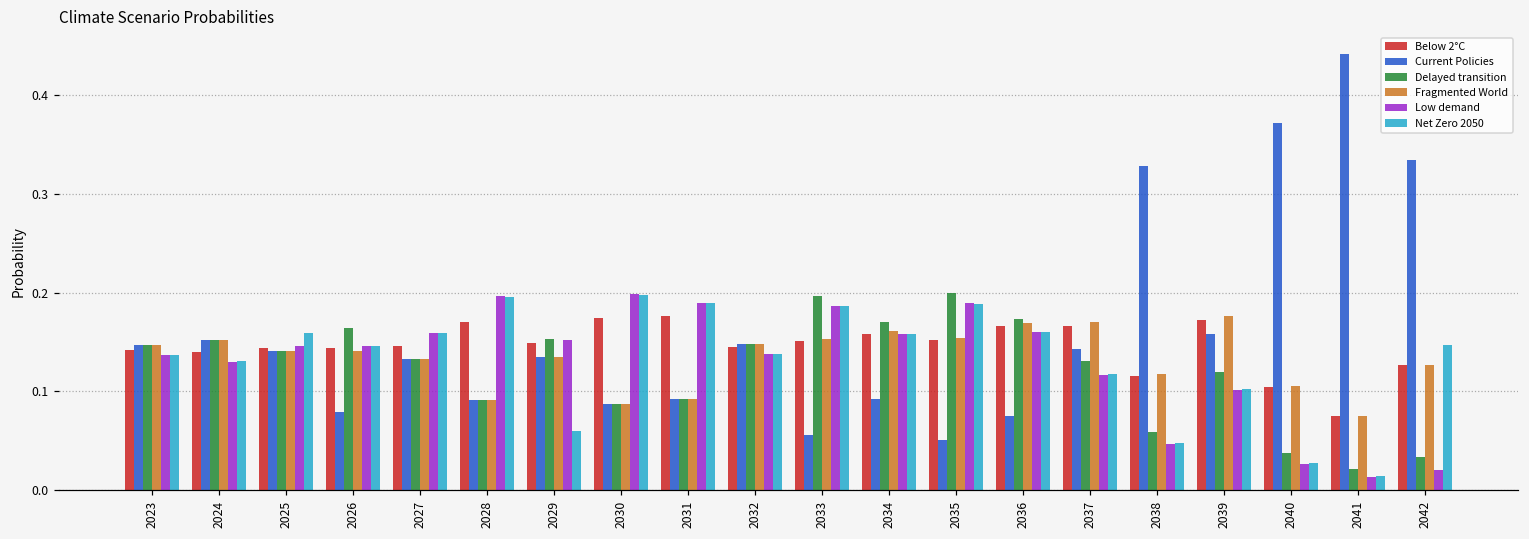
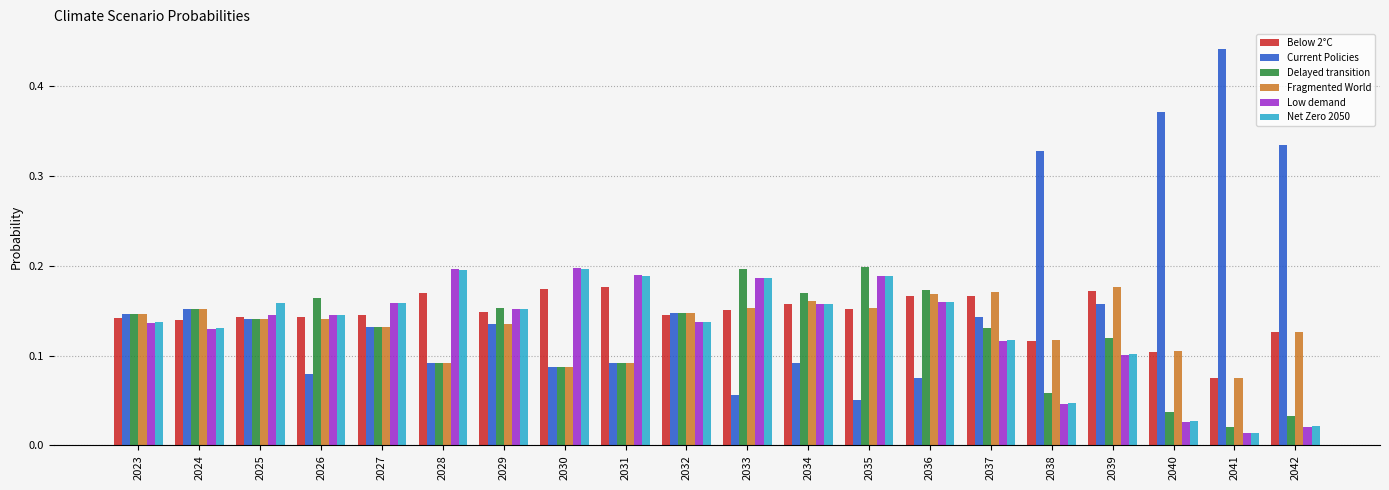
Net Zero 2050, 2029: 0.06 -> 0.15
Net Zero 2050, 2042: 0.15 -> 0.02
